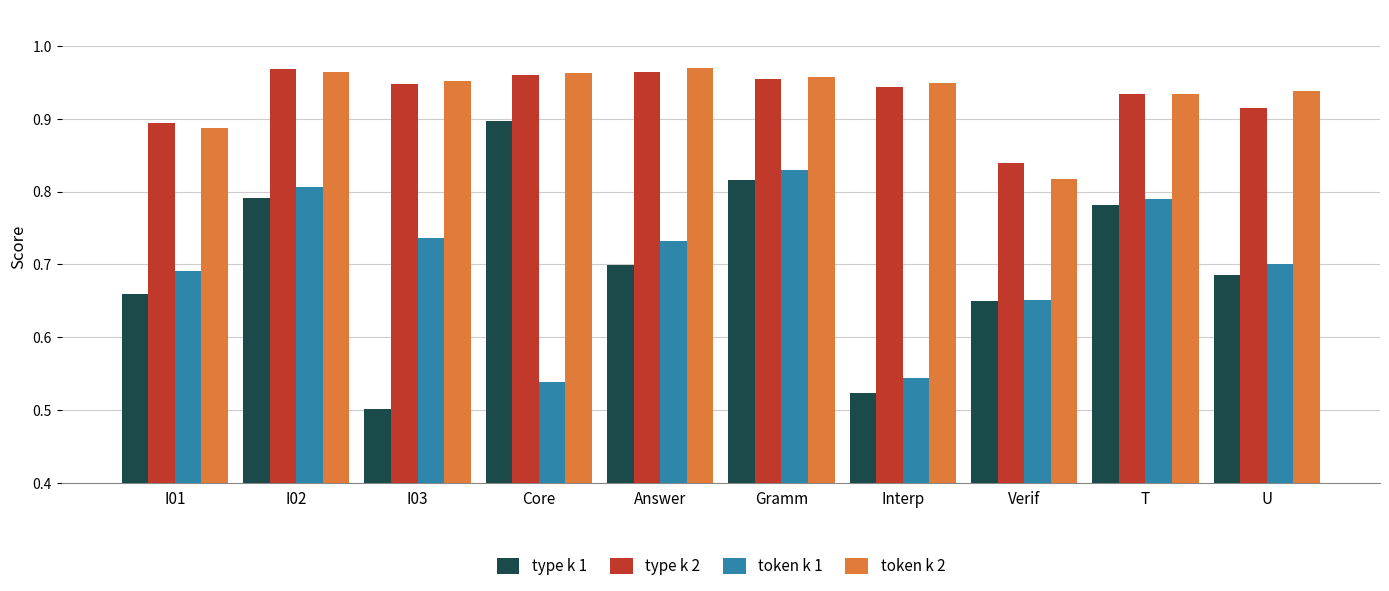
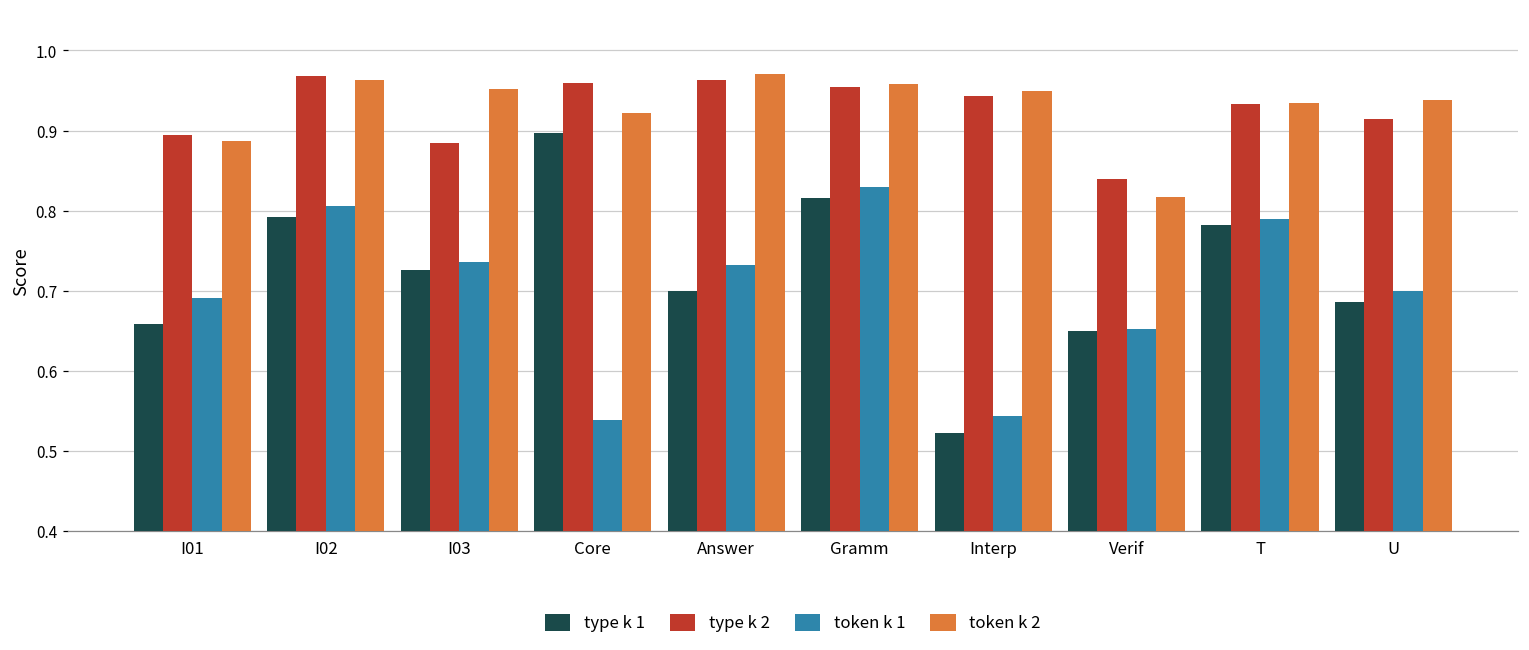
type k 1, I03: 0.50 -> 0.73
type k 2, I03: 0.95 -> 0.88
token k 2, Core: 0.96 -> 0.92
